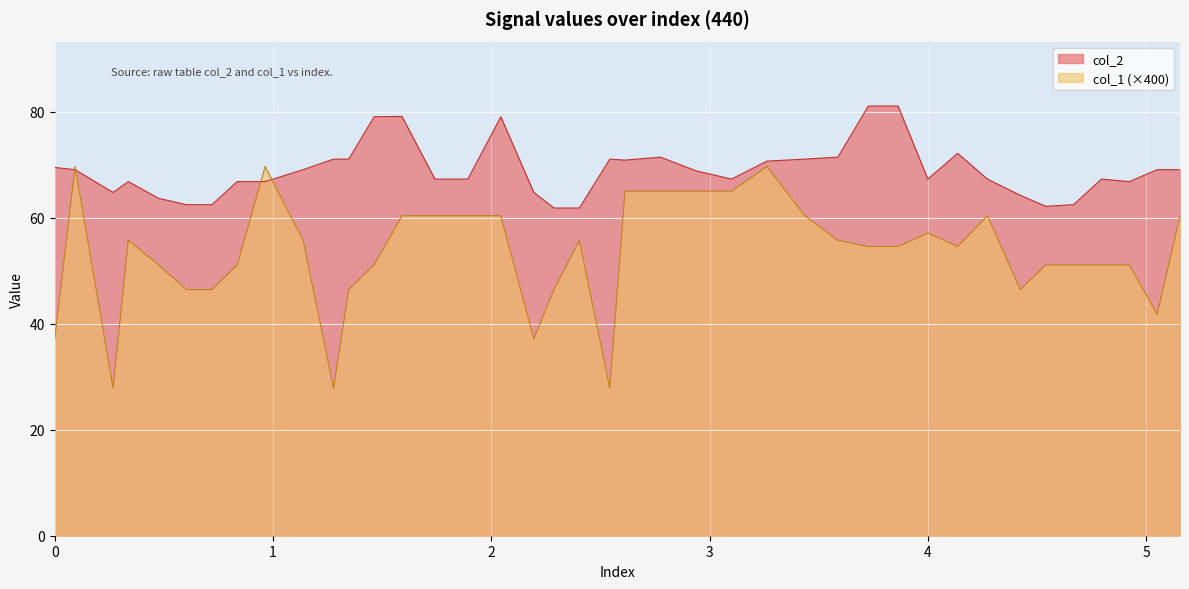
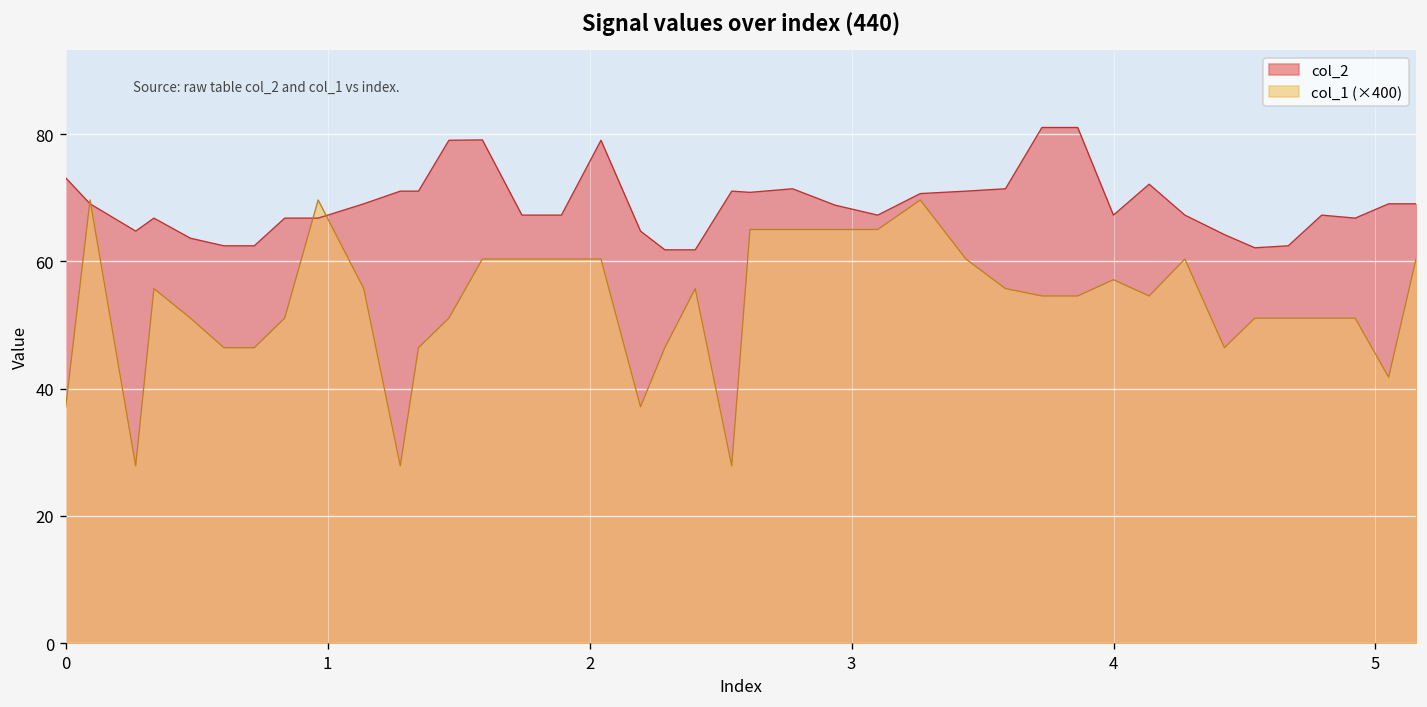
col_2, 0: 69 -> 73
